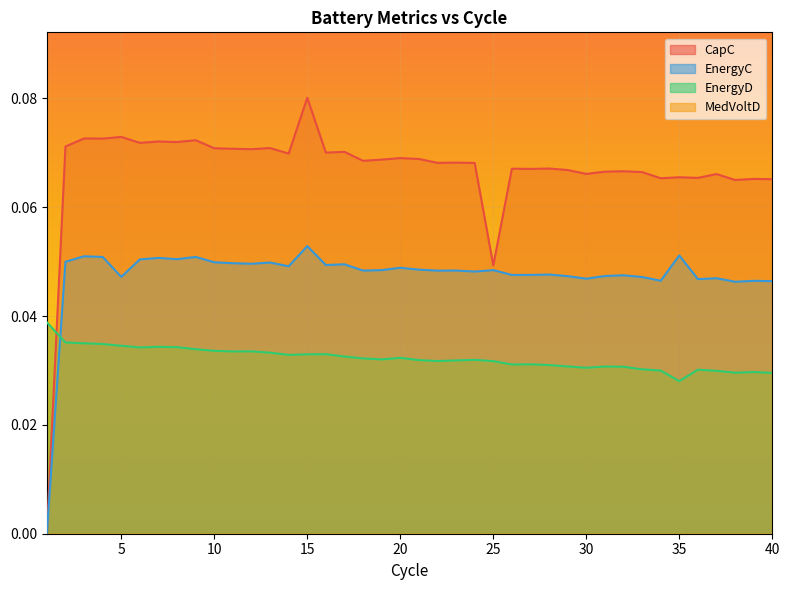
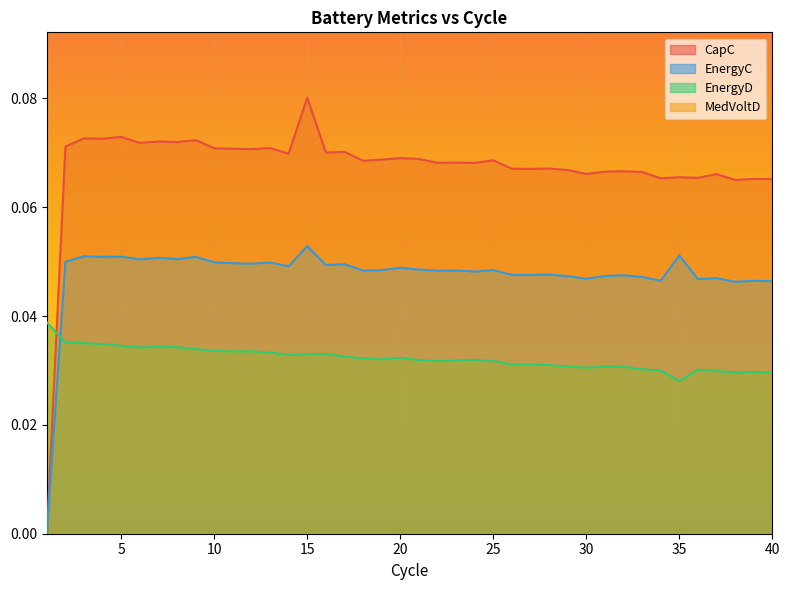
EnergyC, 5: 0.047 -> 0.051
CapC, 25: 0.049 -> 0.069
